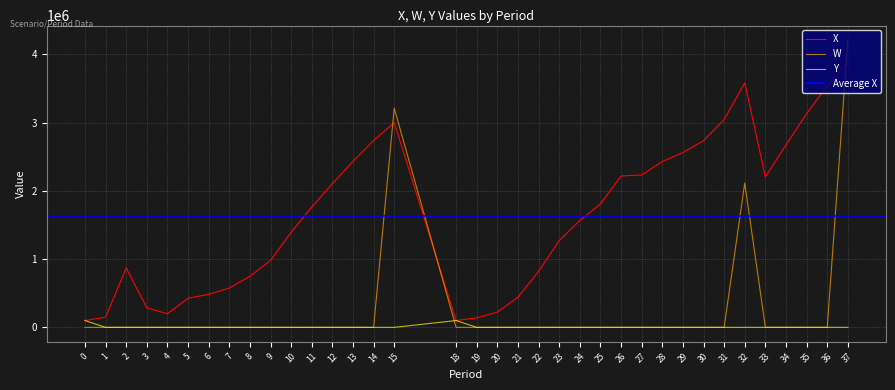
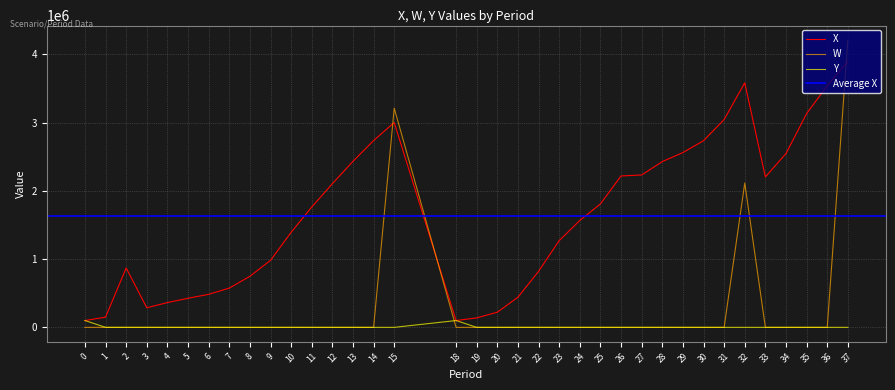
X, 4: 200000 -> 400000
X, 34: 2700000 -> 2500000
